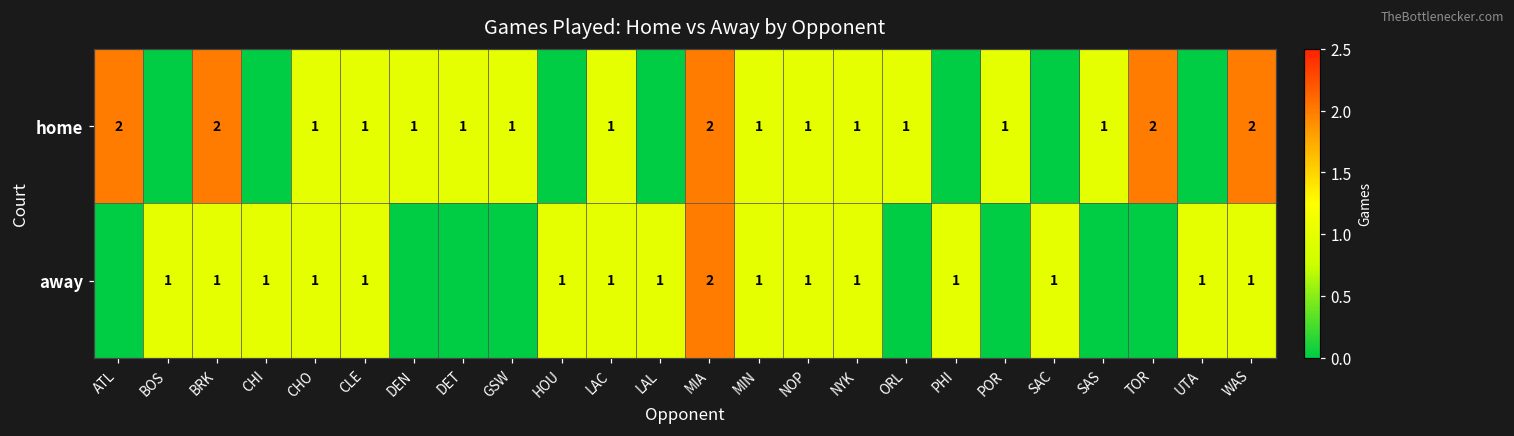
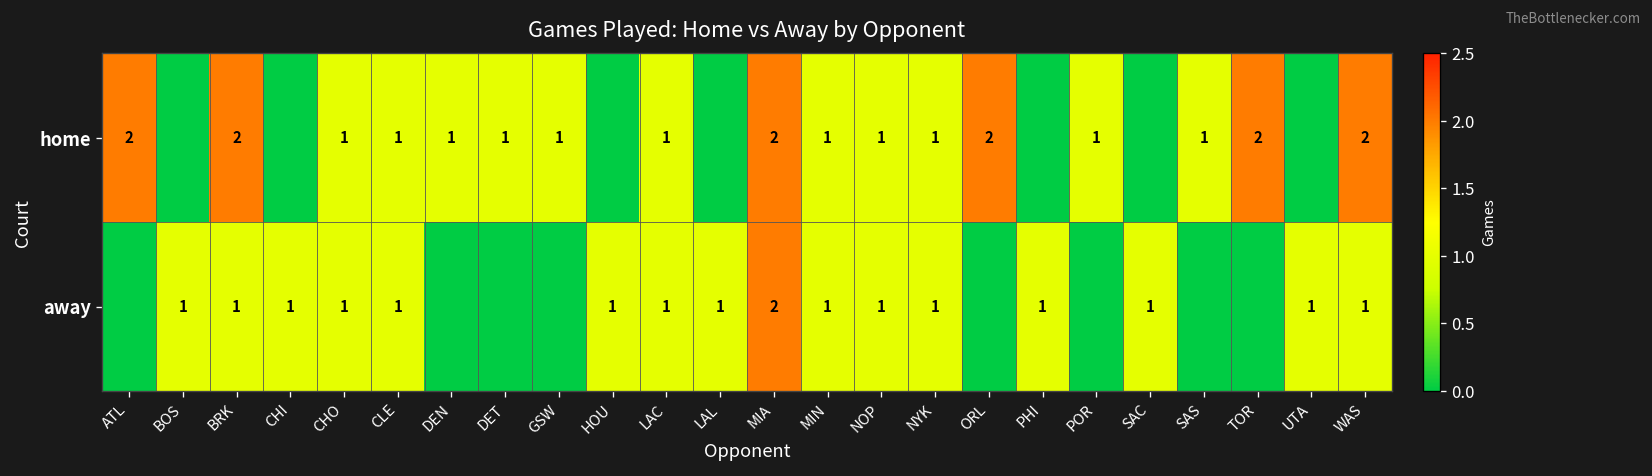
home, ORL: 1 -> 2
